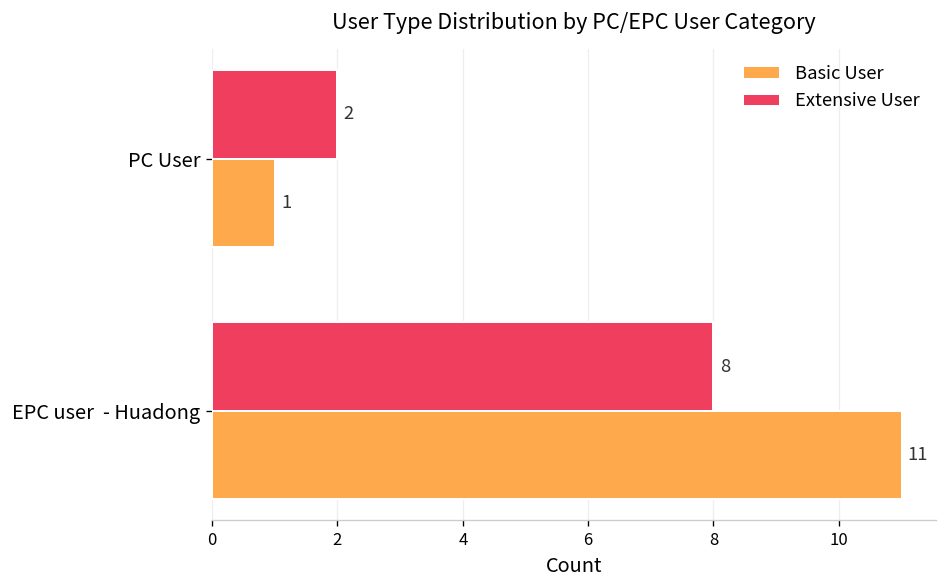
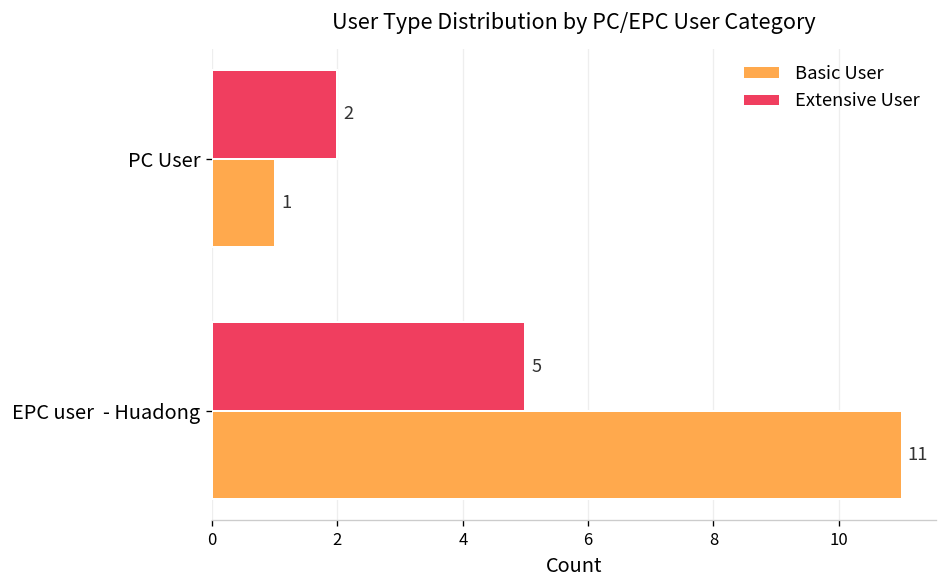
Extensive User, EPC user - Huadong: 8 -> 5
